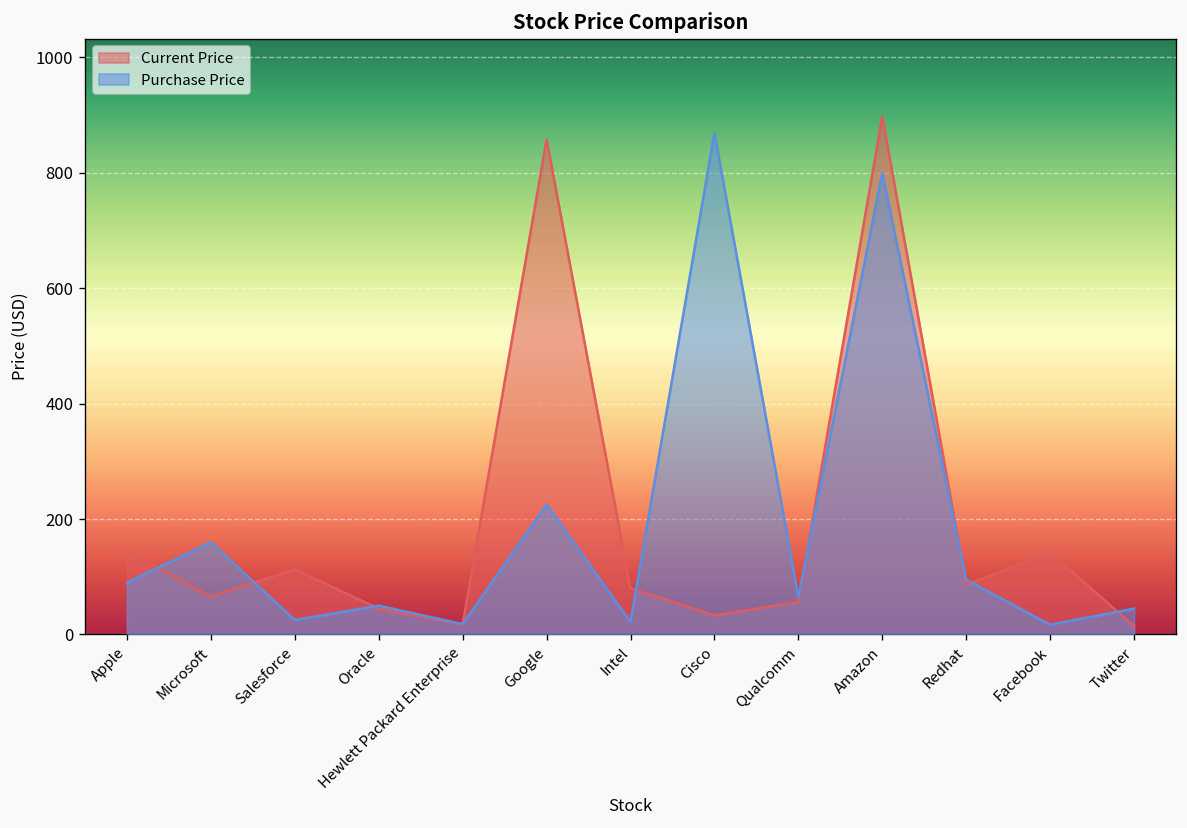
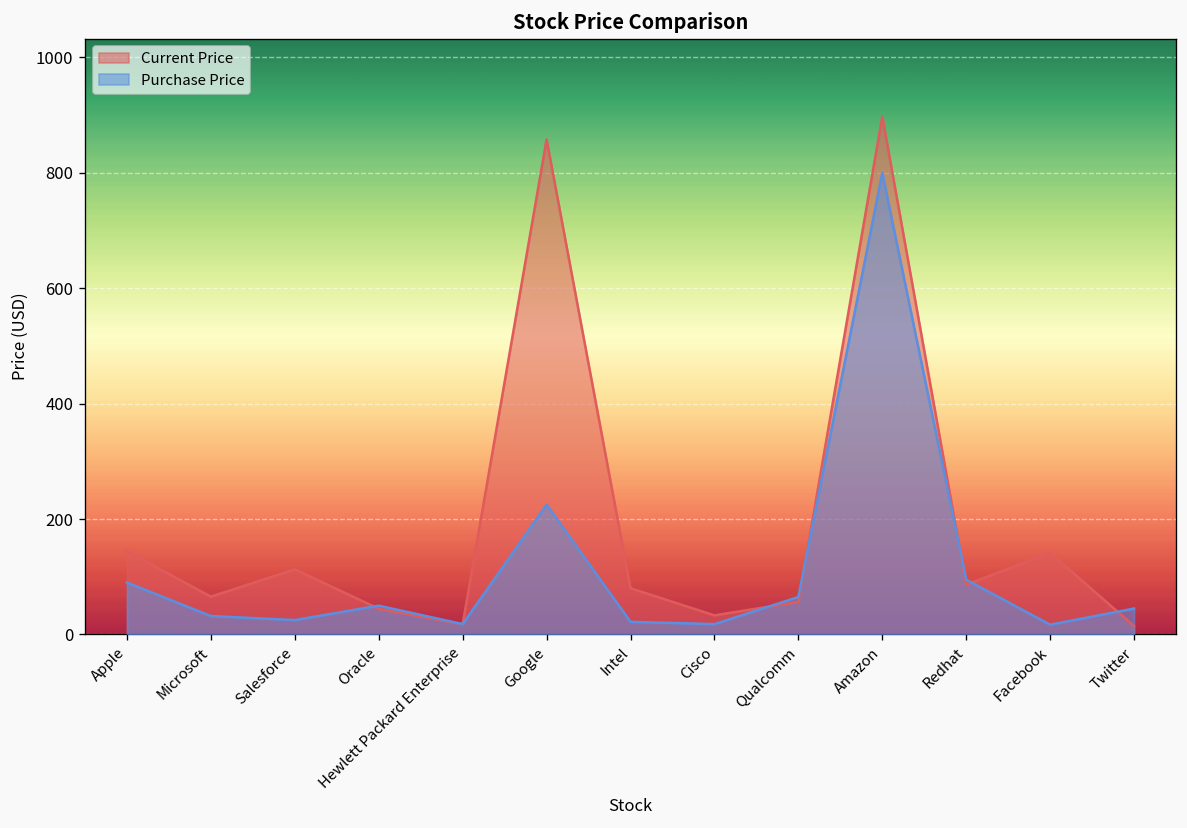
Purchase Price, Microsoft: 160 -> 30
Purchase Price, Cisco: 870 -> 20
